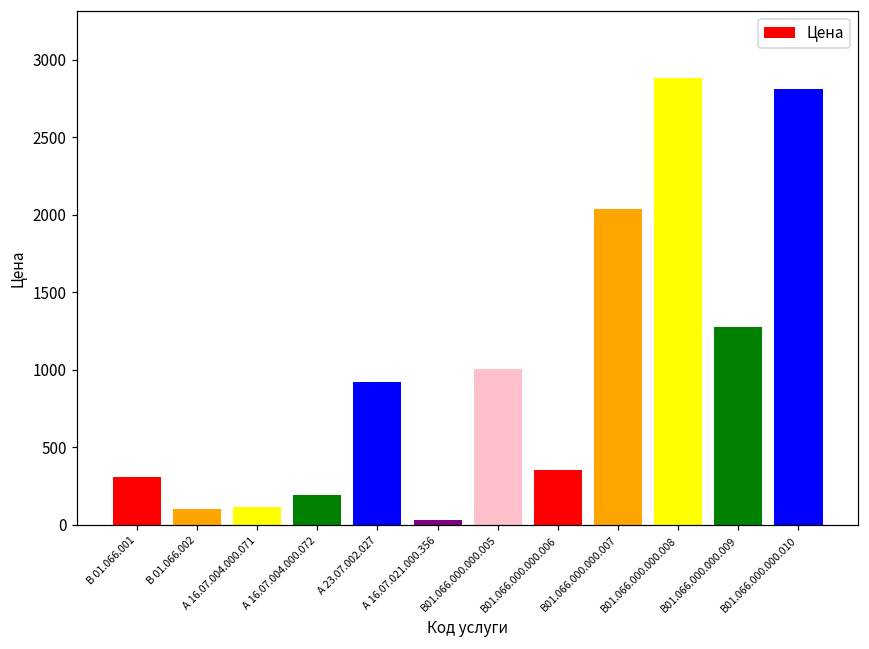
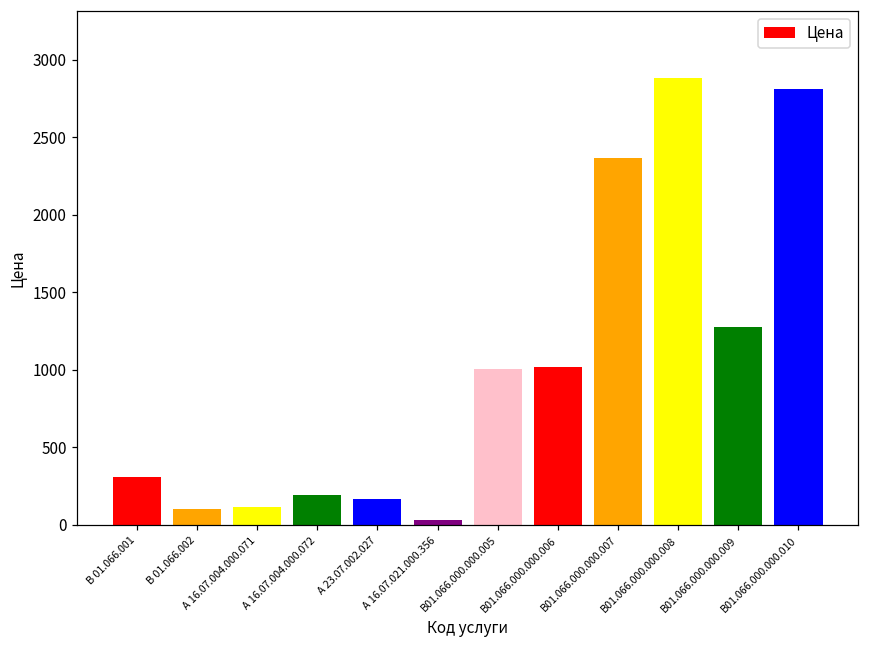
А 23.07.002.027: 920 -> 160
В01.066.000.000.006: 350 -> 1020
В01.066.000.000.007: 2030 -> 2370
